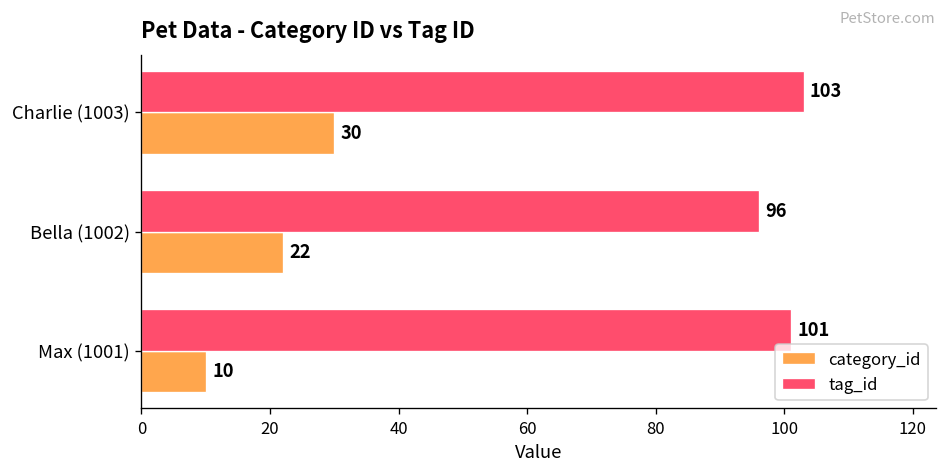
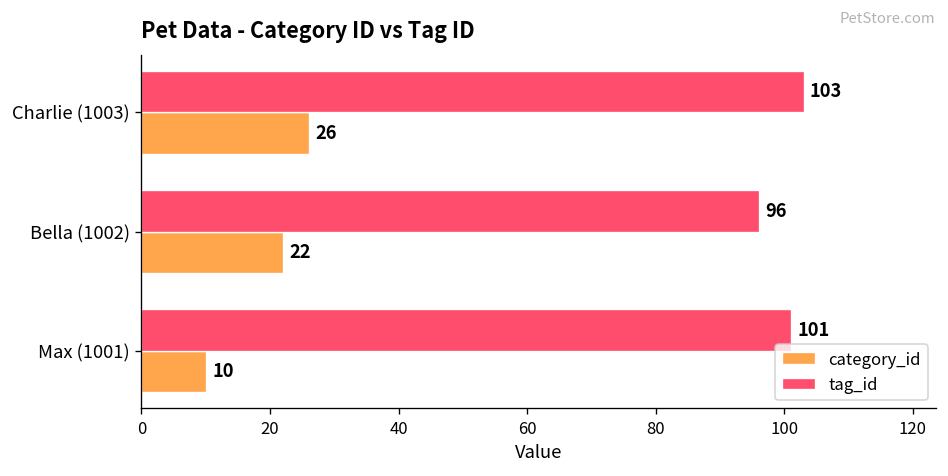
category_id, Charlie (1003): 30 -> 26
